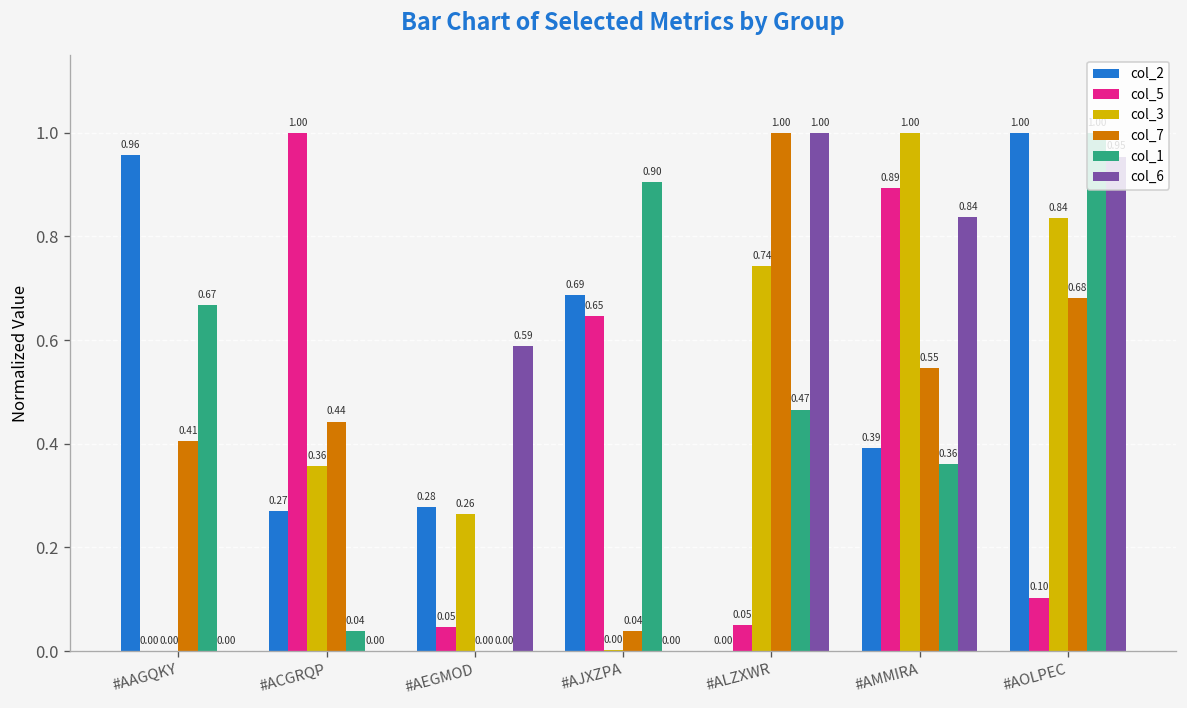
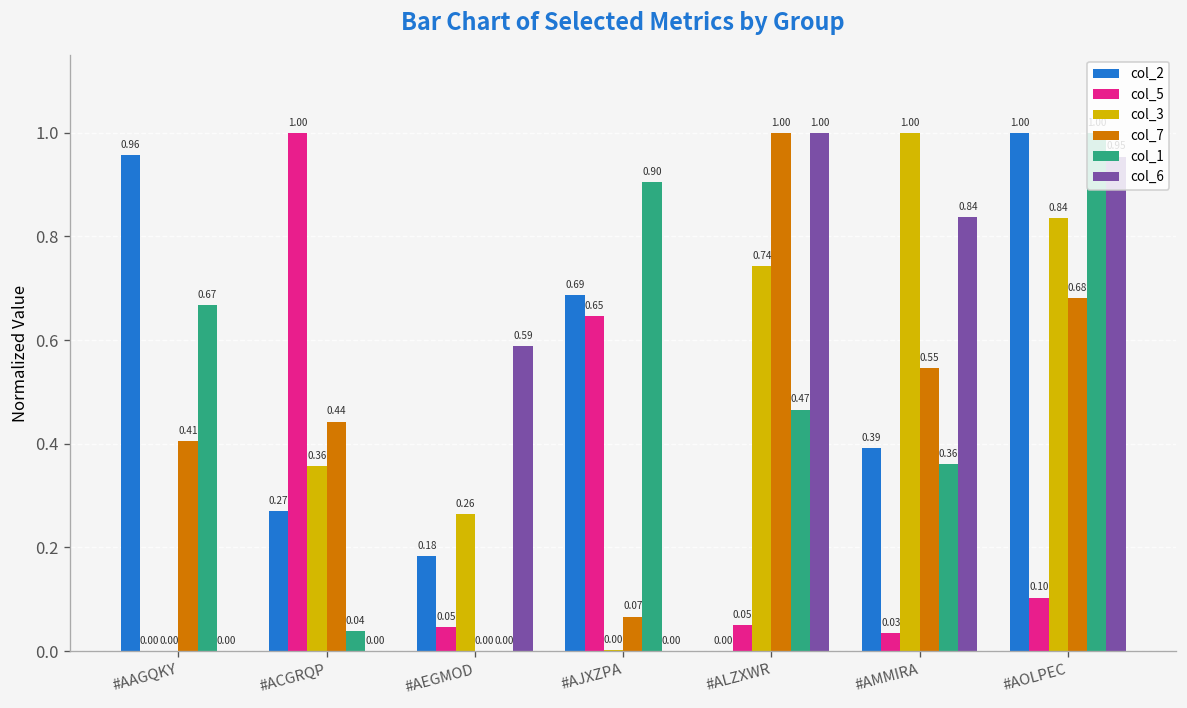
col_2, #AEGMOD: 0.28 -> 0.18
col_7, #AJXZPA: 0.04 -> 0.07
col_5, #AMMIRA: 0.89 -> 0.03
